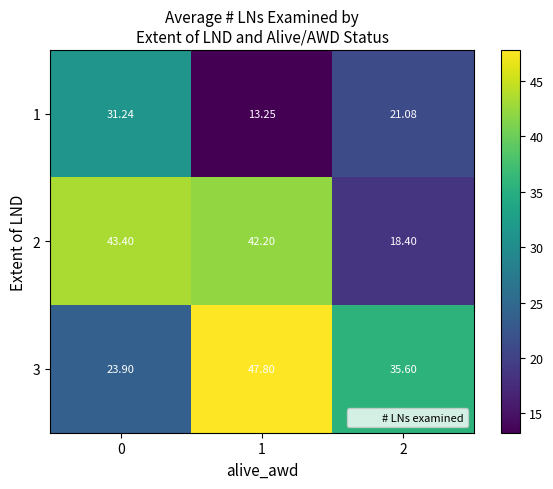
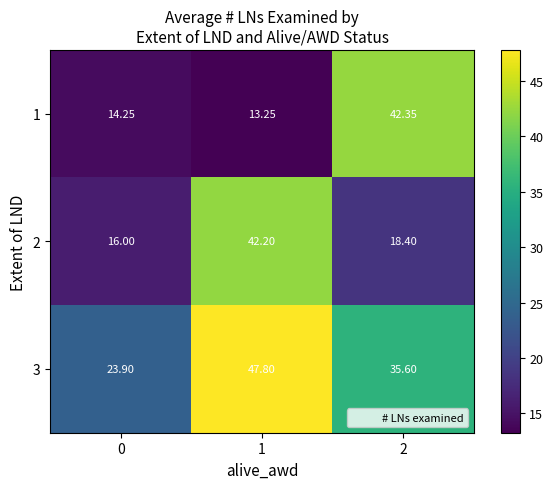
1, 0: 31.24 -> 14.25
1, 2: 21.08 -> 42.35
2, 0: 43.40 -> 16.00
